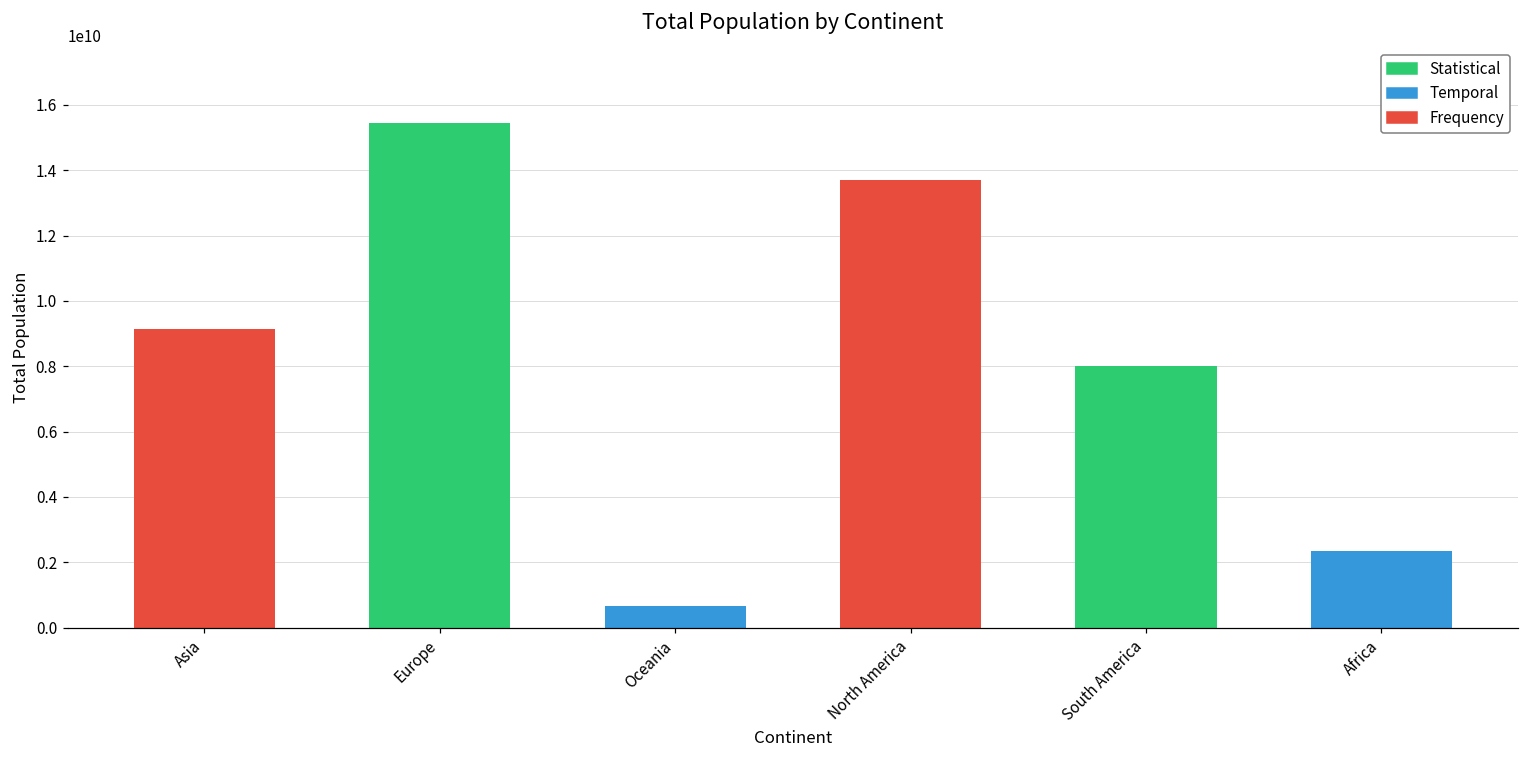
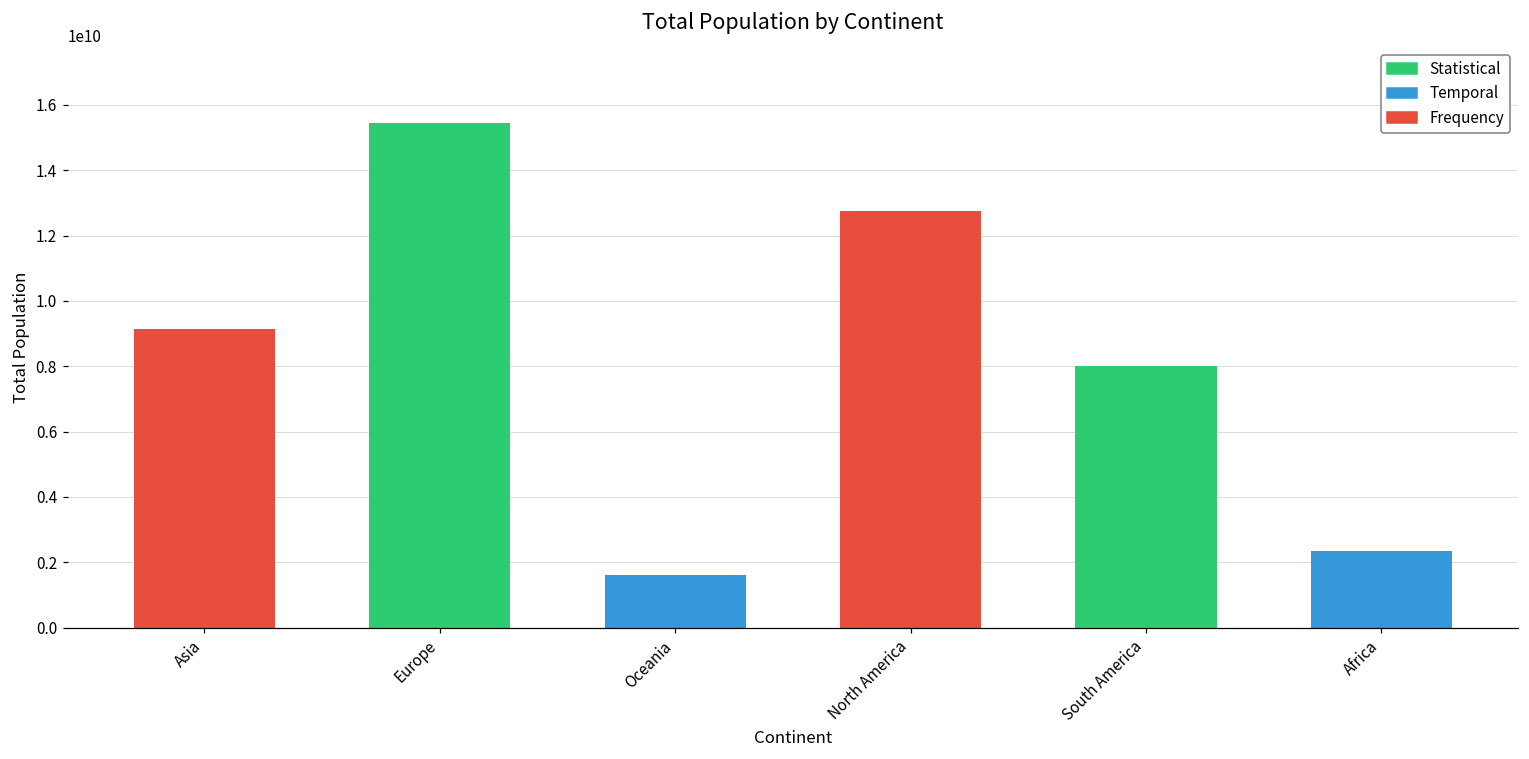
Oceania: 700000000 -> 1600000000
North America: 13700000000 -> 12700000000
